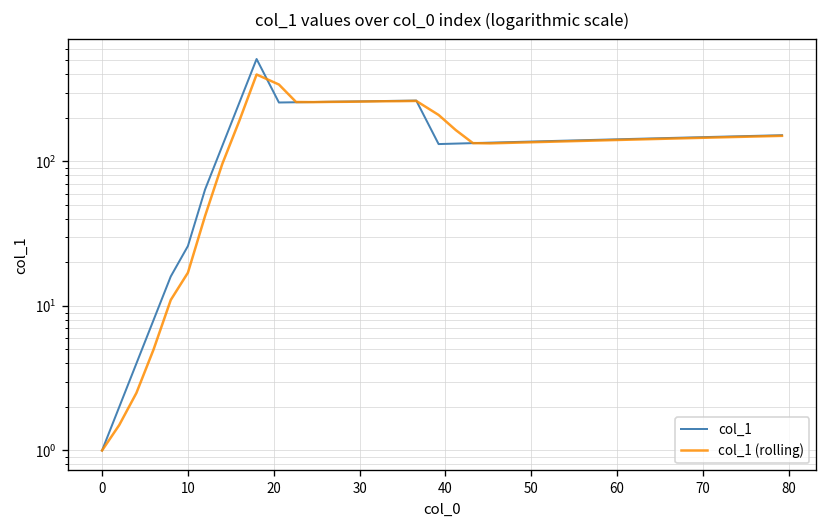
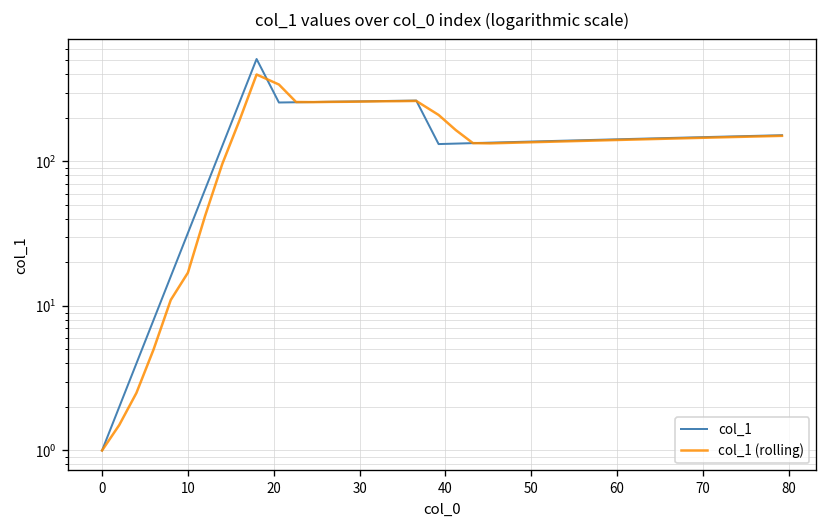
col_1, 10: 26 -> 32
